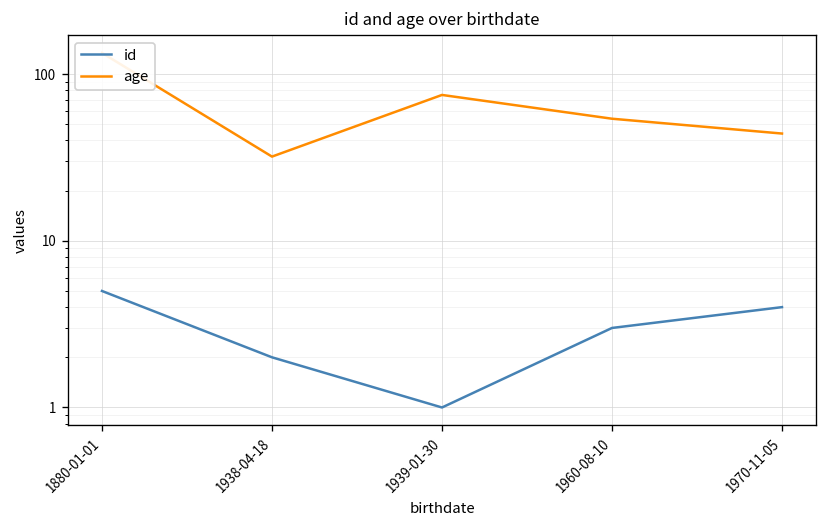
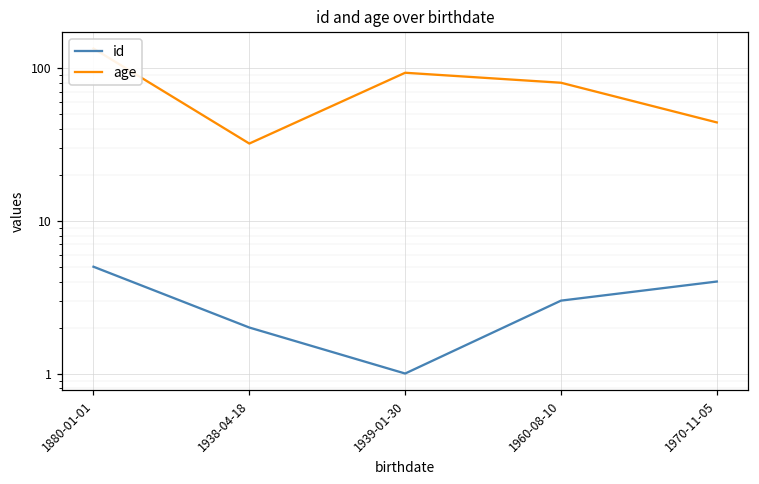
age, 1939-01-30: 80 -> 90
age, 1960-08-10: 54 -> 80
